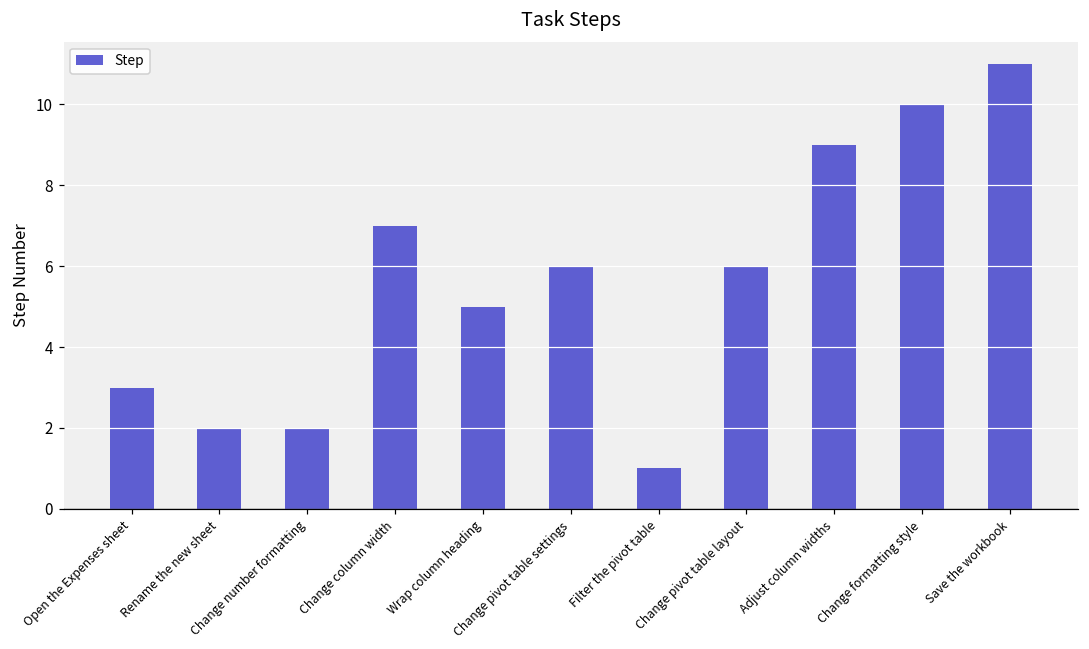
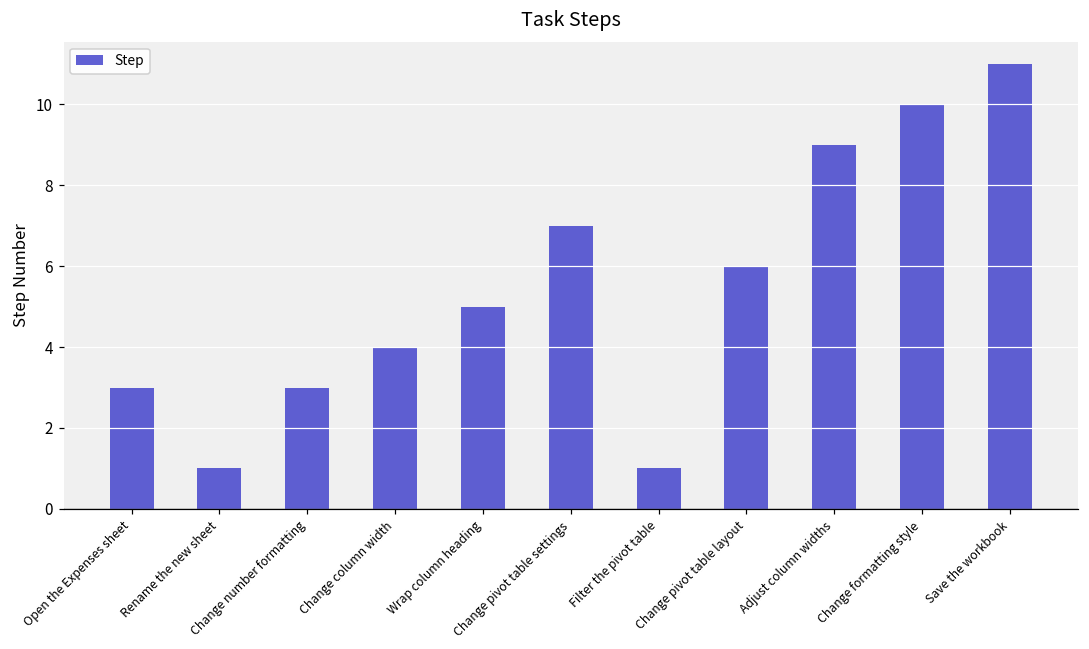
Rename the new sheet: 2 -> 1
Change number formatting: 2 -> 3
Change column width: 7 -> 4
Change pivot table settings: 6 -> 7
